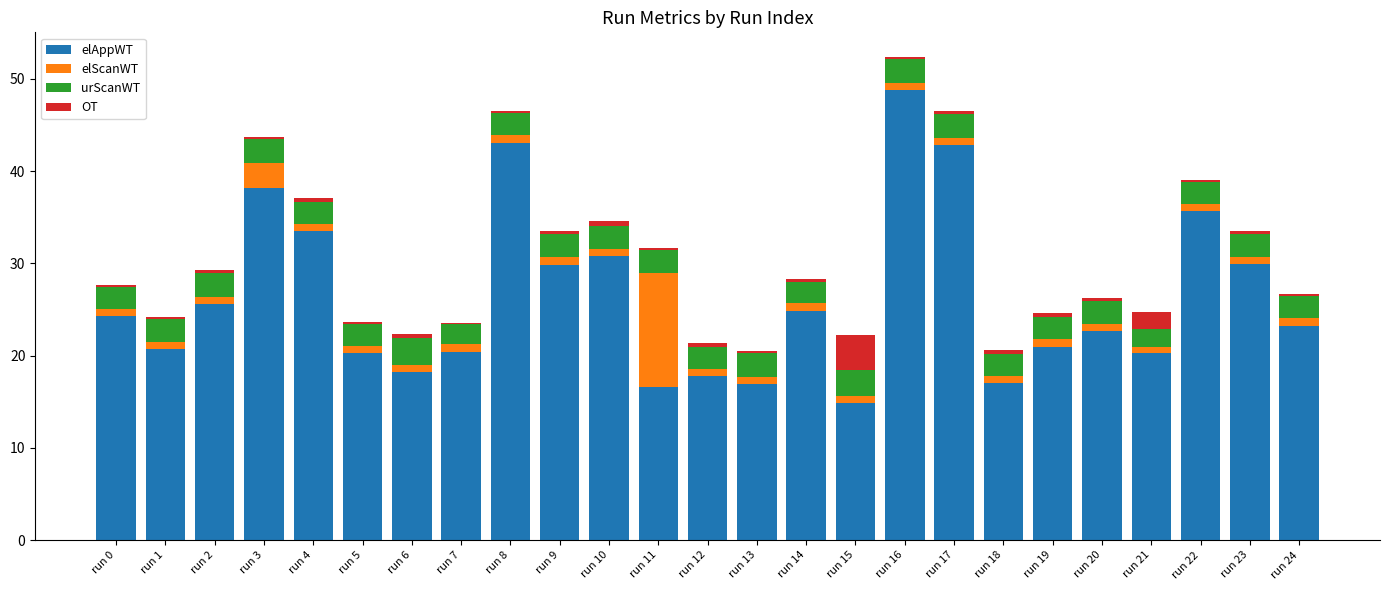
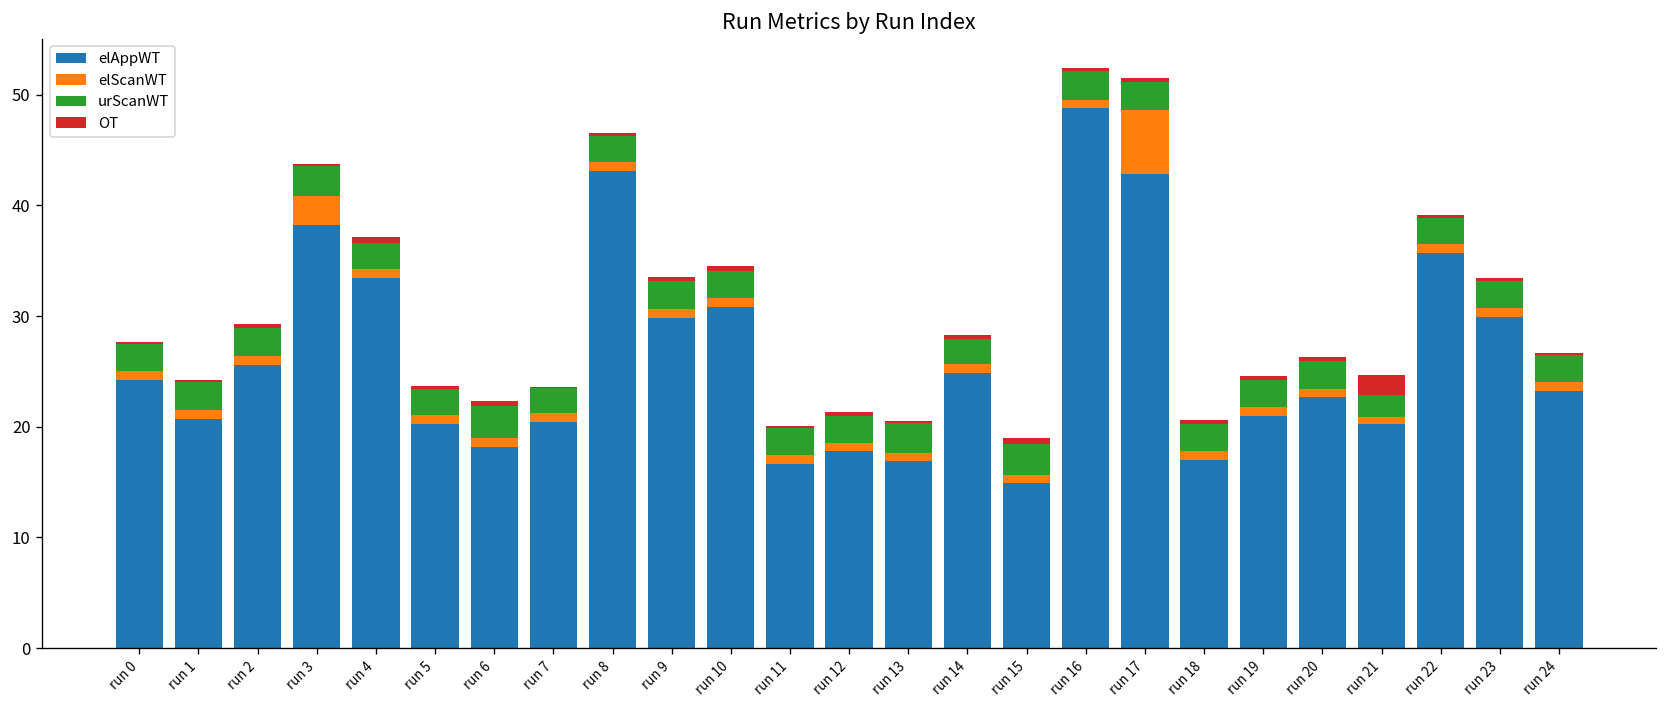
elScanWT, run 11: 12 -> 1
OT, run 15: 4 -> 1
elScanWT, run 17: 1 -> 6
